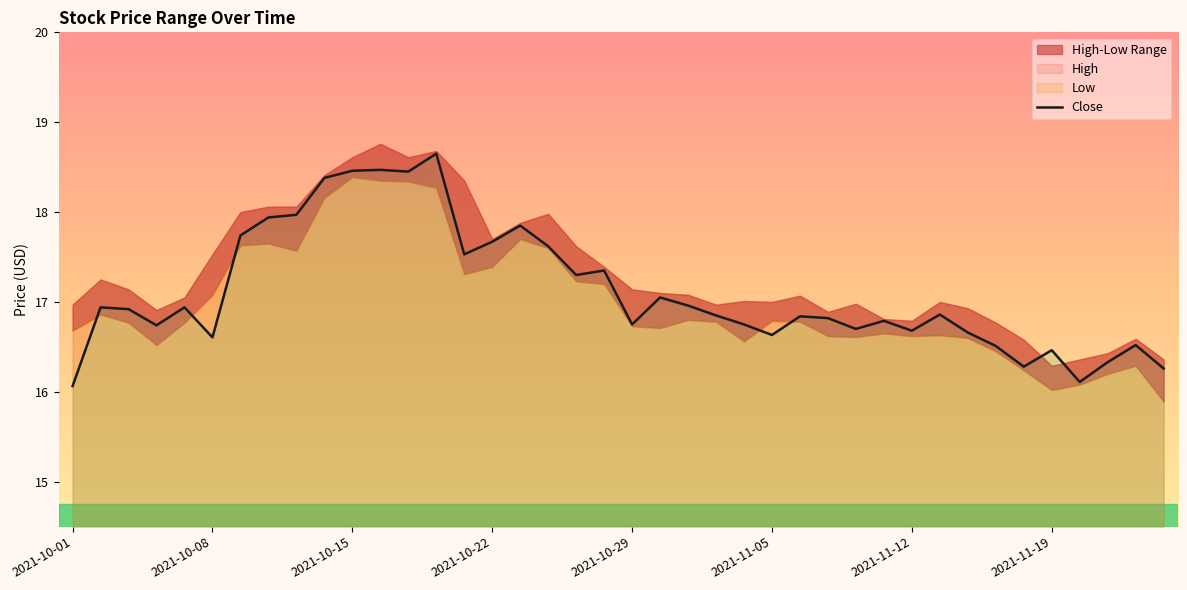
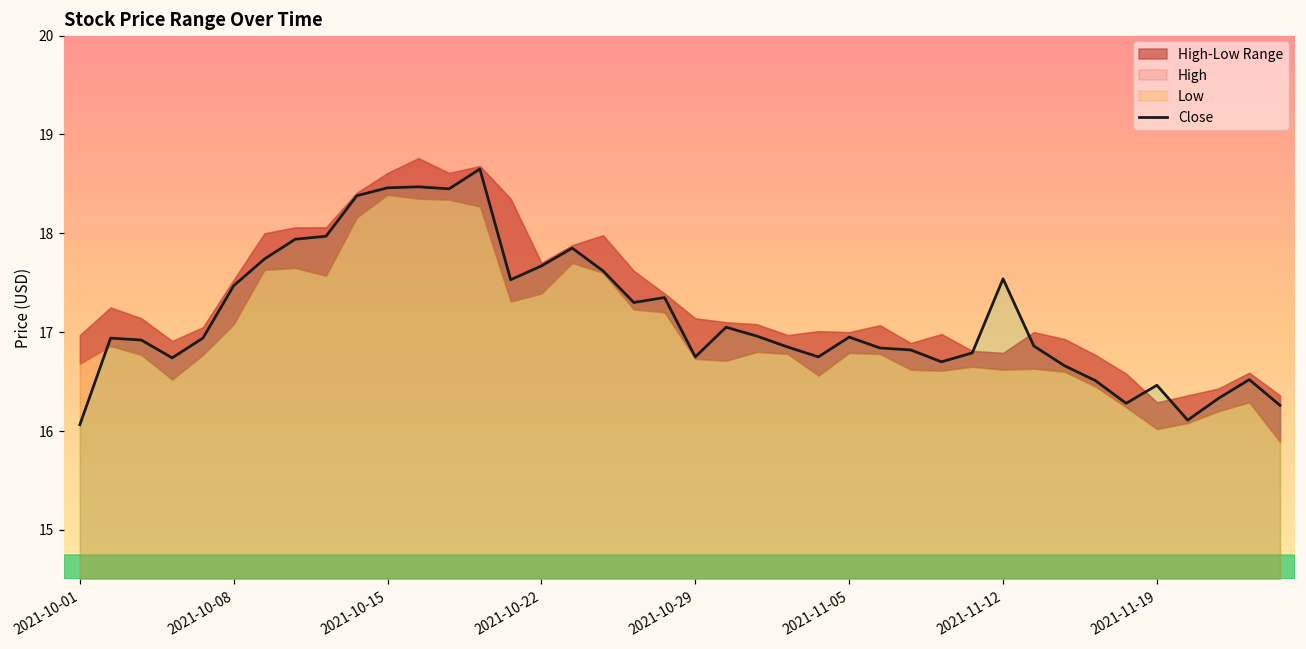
Close, 2021-10-08: 16.6 -> 17.5
Close, 2021-11-05: 16.6 -> 17.0
Close, 2021-11-12: 16.7 -> 17.5
